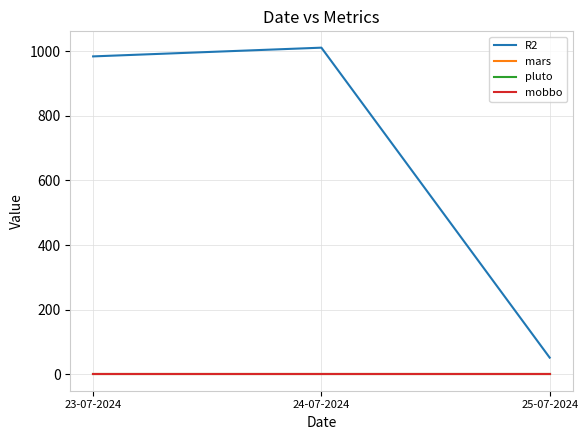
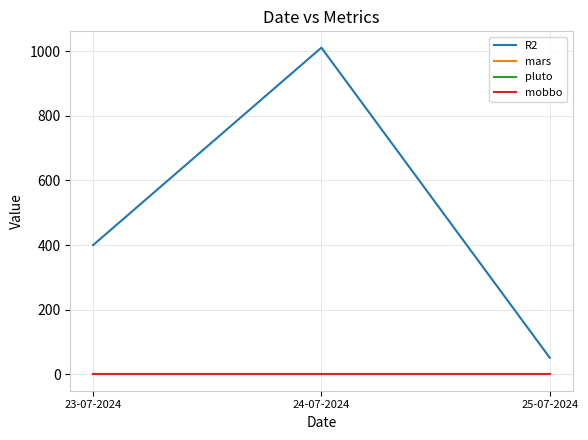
R2, 23-07-2024: 980 -> 400
